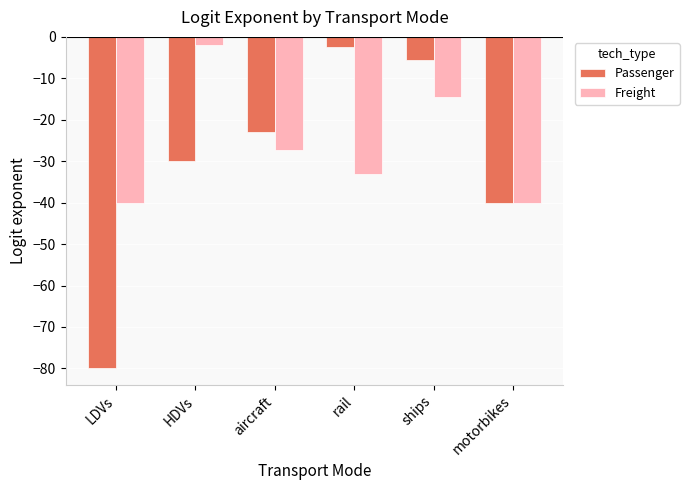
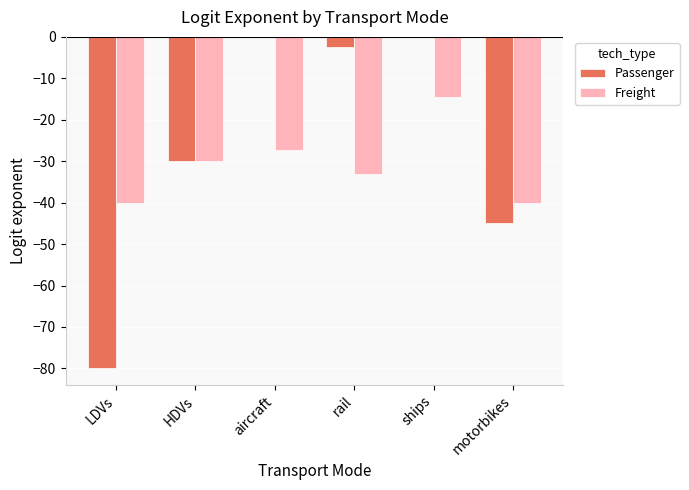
Freight, HDVs: -2 -> -30
Passenger, aircraft: -23 -> 0
Passenger, ships: -6 -> 0
Passenger, motorbikes: -40 -> -45
